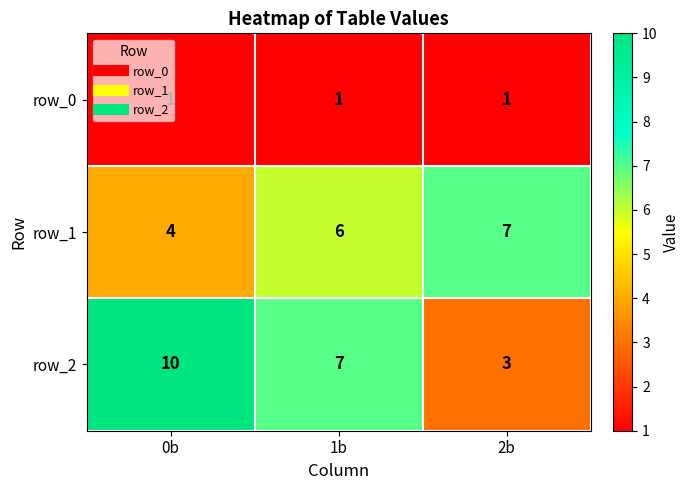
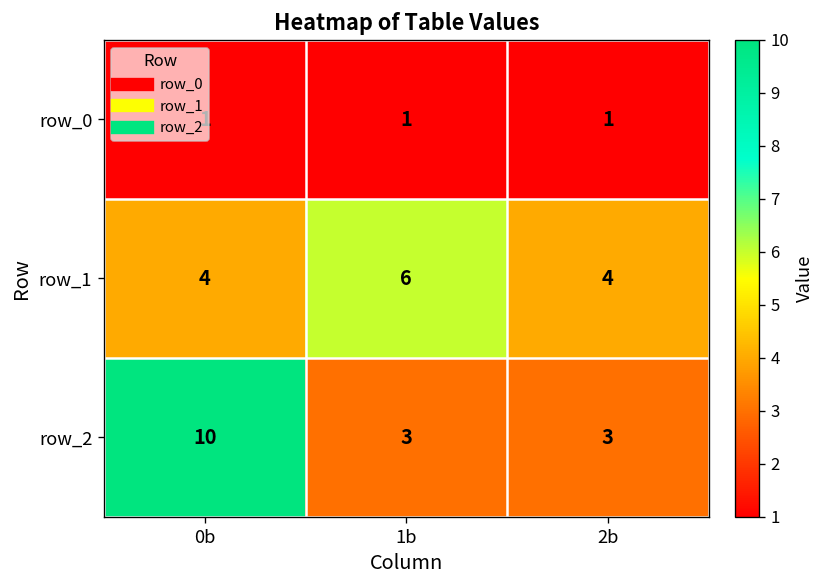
row_1, 2b: 7 -> 4
row_2, 1b: 7 -> 3
